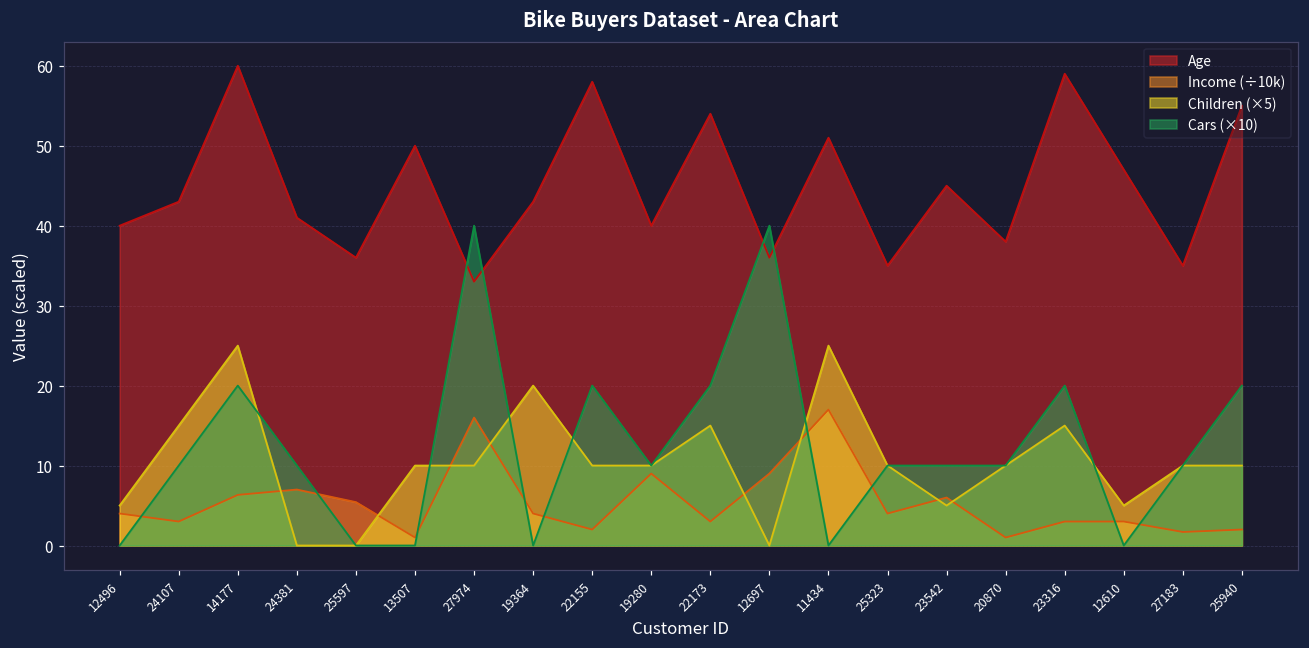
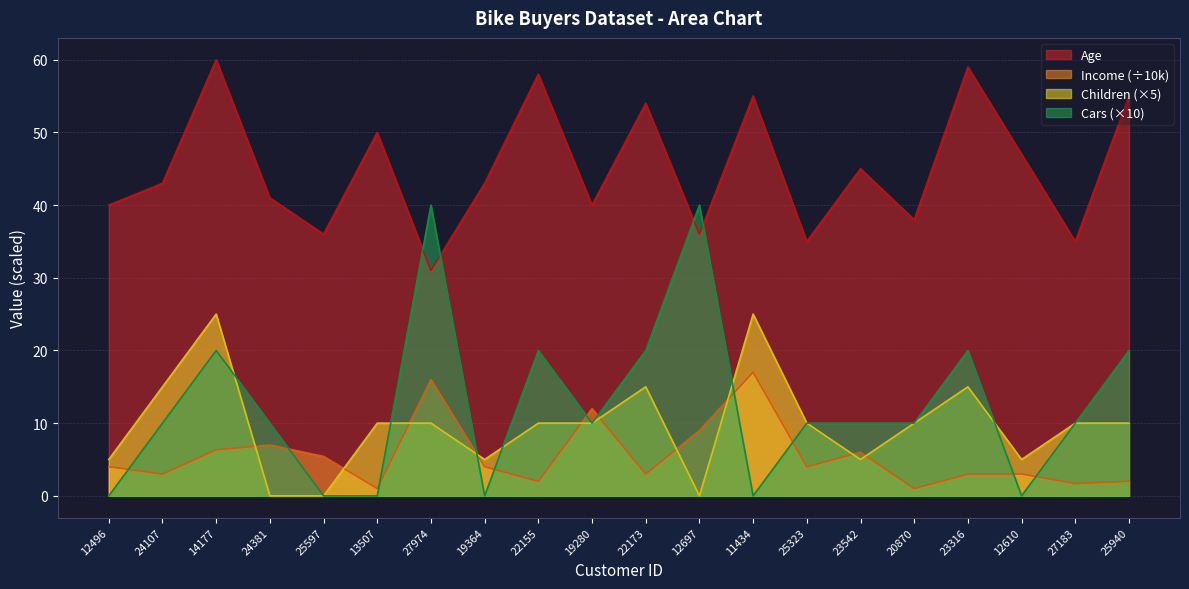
Age, 27974: 33 -> 31
Children (×5), 19364: 20 -> 5
Income (÷10k), 19280: 9 -> 12
Age, 11434: 51 -> 55
